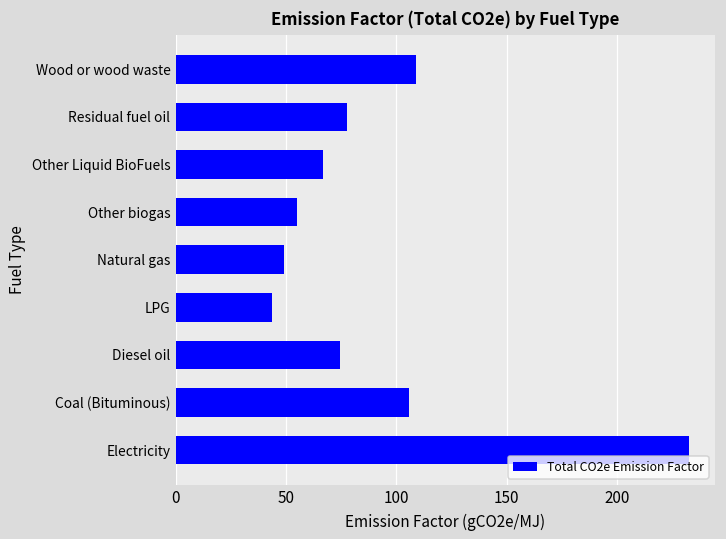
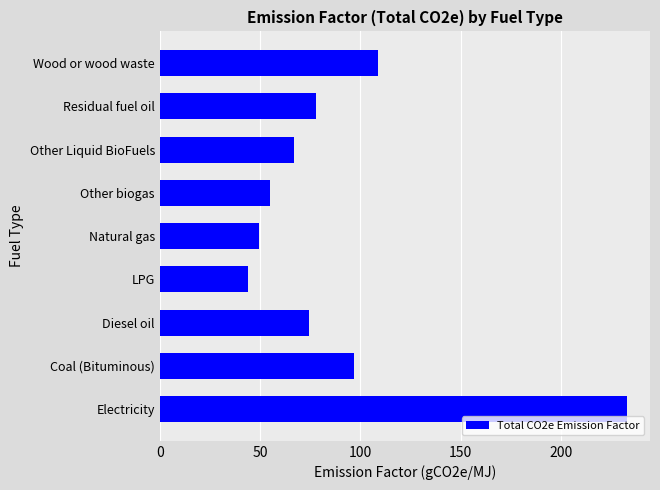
Coal (Bituminous): 105 -> 97
